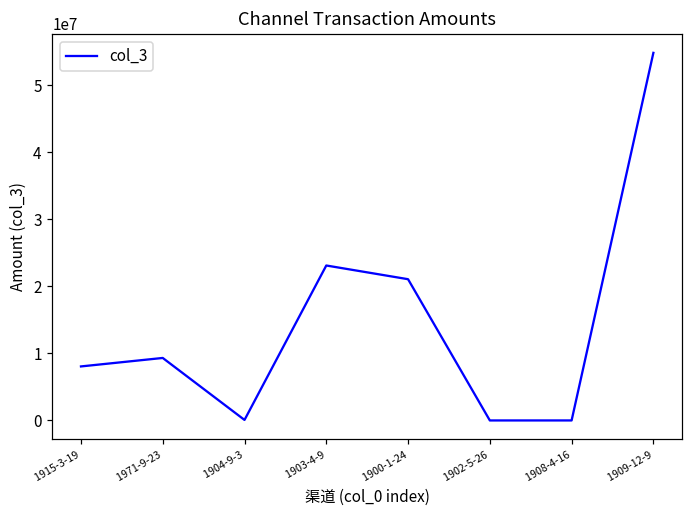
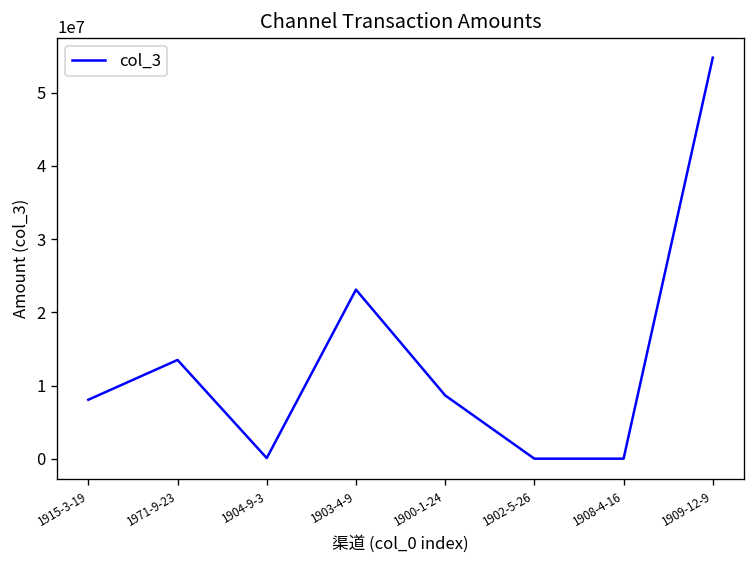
1971-9-23: 9000000 -> 13000000
1900-1-24: 21000000 -> 9000000
